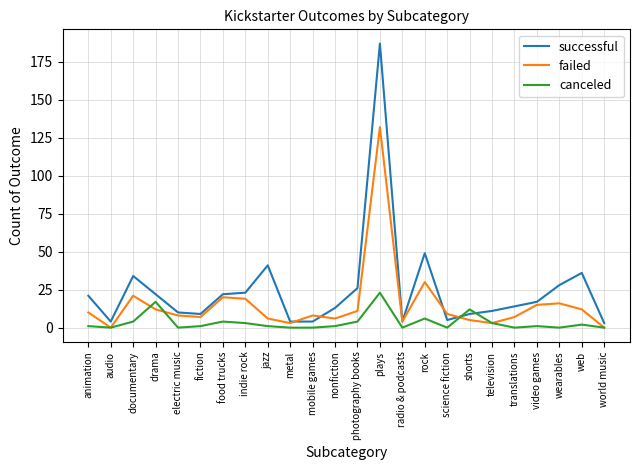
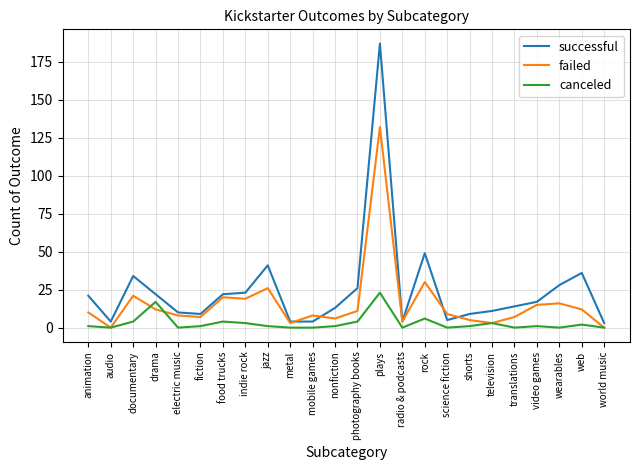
failed, jazz: 6 -> 26
canceled, shorts: 12 -> 1
